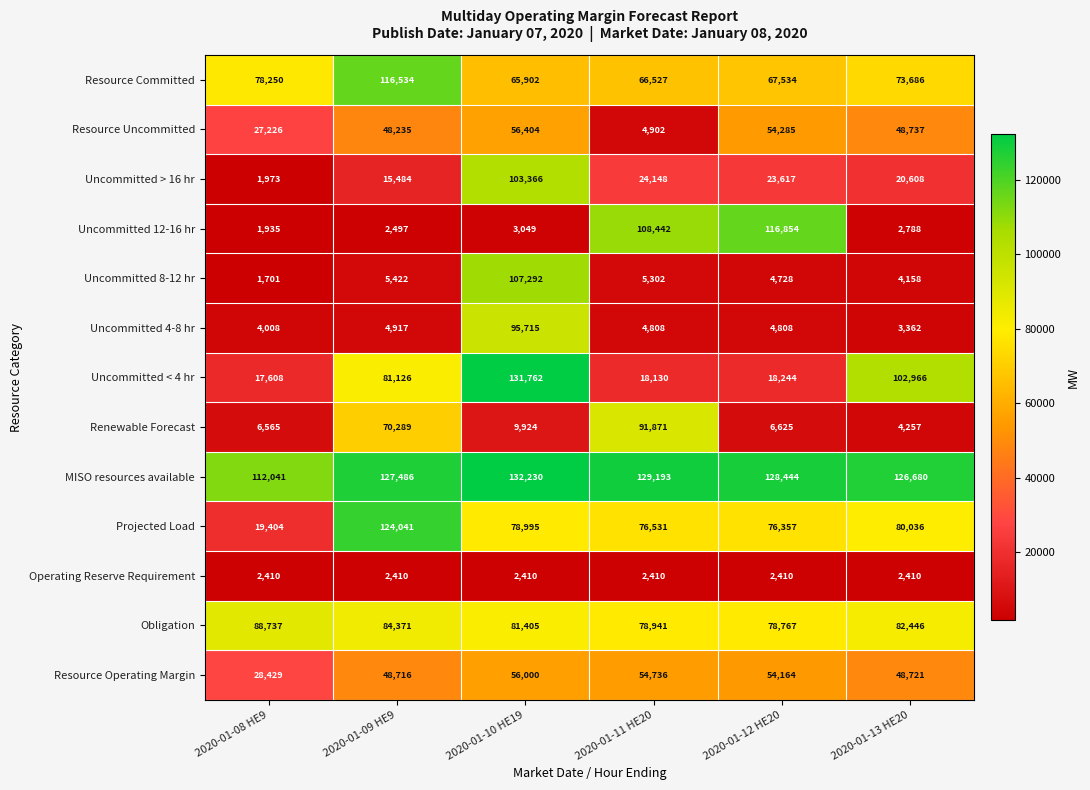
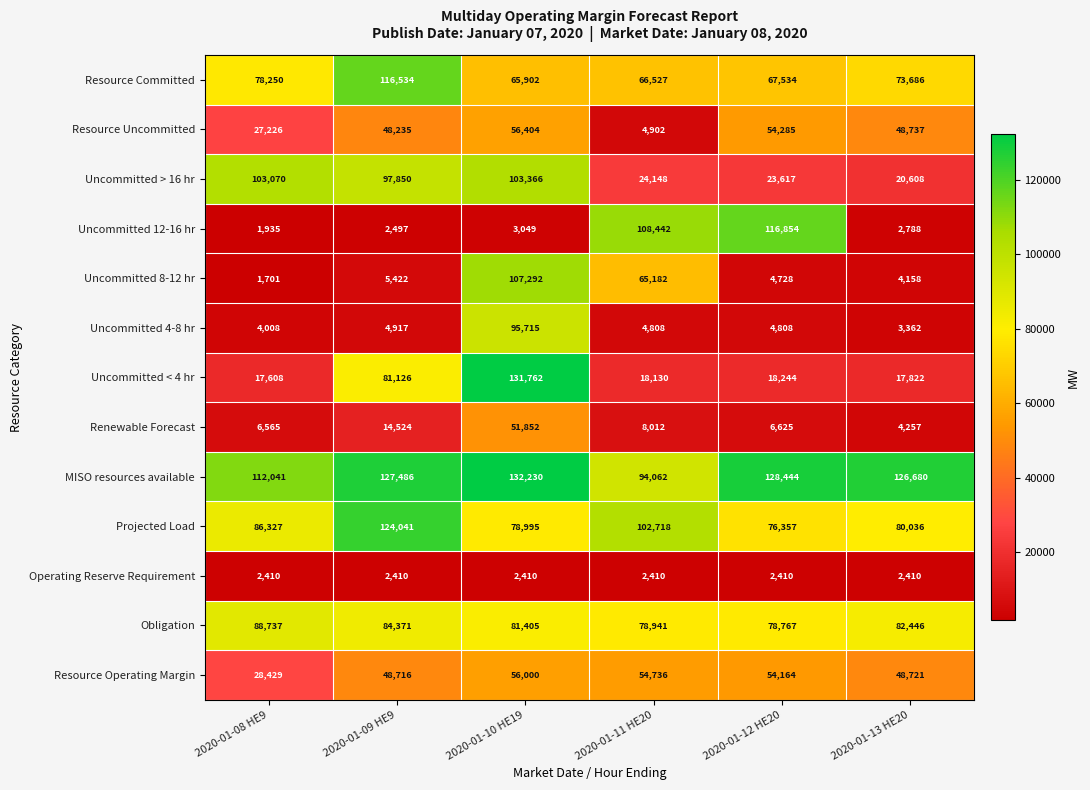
Uncommitted > 16 hr, 2020-01-08 HE9: 1,973 -> 103,070
Uncommitted > 16 hr, 2020-01-09 HE9: 15,484 -> 97,850
Uncommitted 8-12 hr, 2020-01-11 HE20: 5,302 -> 65,182
Uncommitted < 4 hr, 2020-01-13 HE20: 102,966 -> 17,822
Renewable Forecast, 2020-01-09 HE9: 70,289 -> 14,524
Renewable Forecast, 2020-01-10 HE19: 9,924 -> 51,852
Renewable Forecast, 2020-01-11 HE20: 91,871 -> 8,012
MISO resources available, 2020-01-11 HE20: 129,193 -> 94,062
Projected Load, 2020-01-08 HE9: 19,404 -> 86,327
Projected Load, 2020-01-11 HE20: 76,531 -> 102,718
